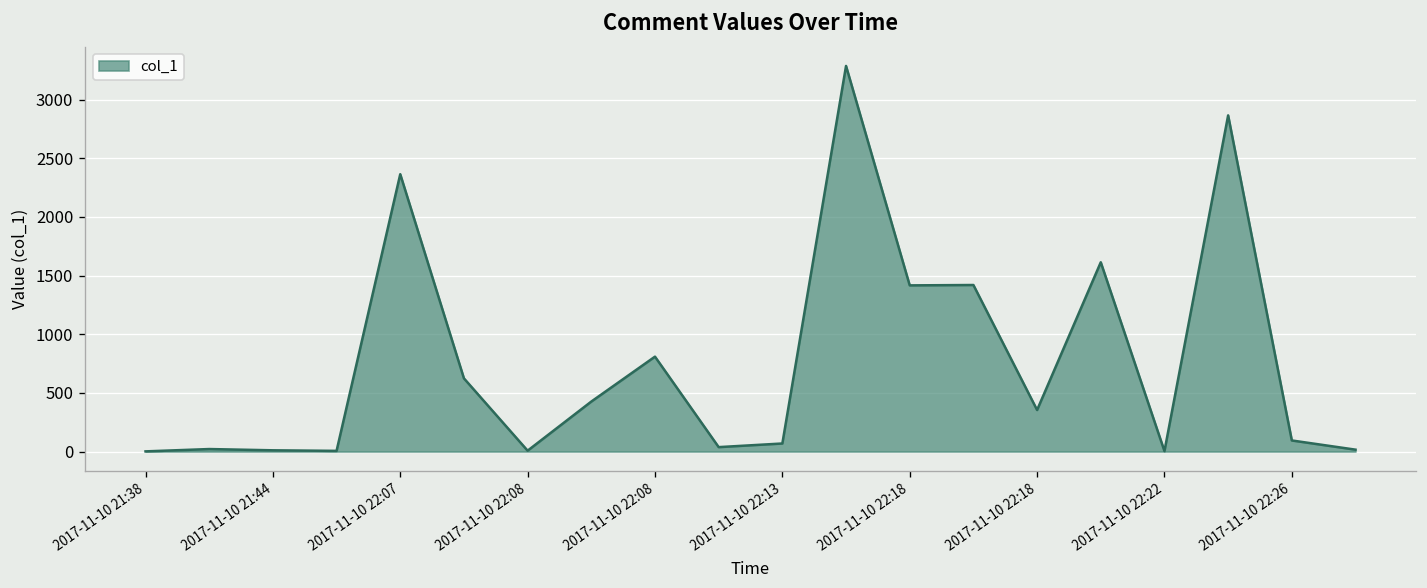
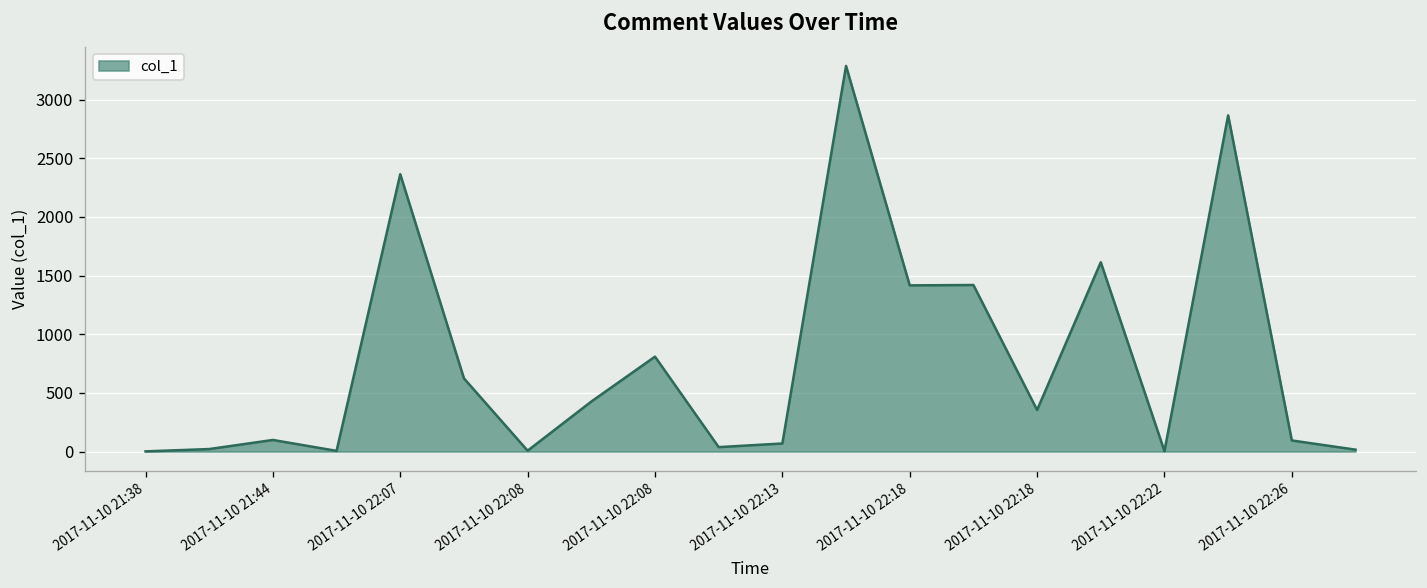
2017-11-10 21:44: 0 -> 100
